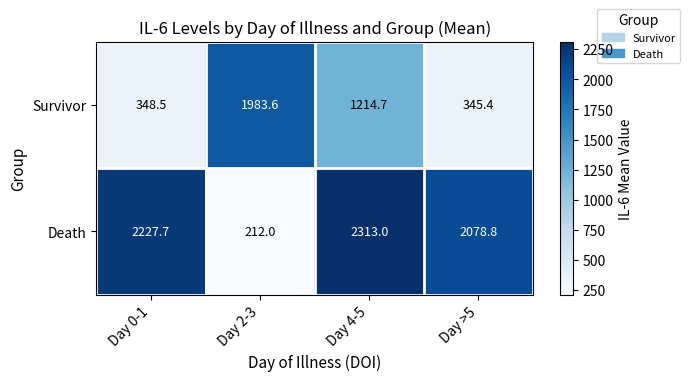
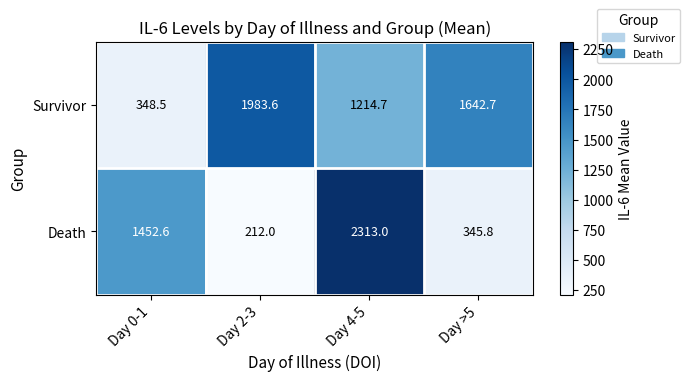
Survivor, Day >5: 345.4 -> 1642.7
Death, Day 0-1: 2227.7 -> 1452.6
Death, Day >5: 2078.8 -> 345.8
